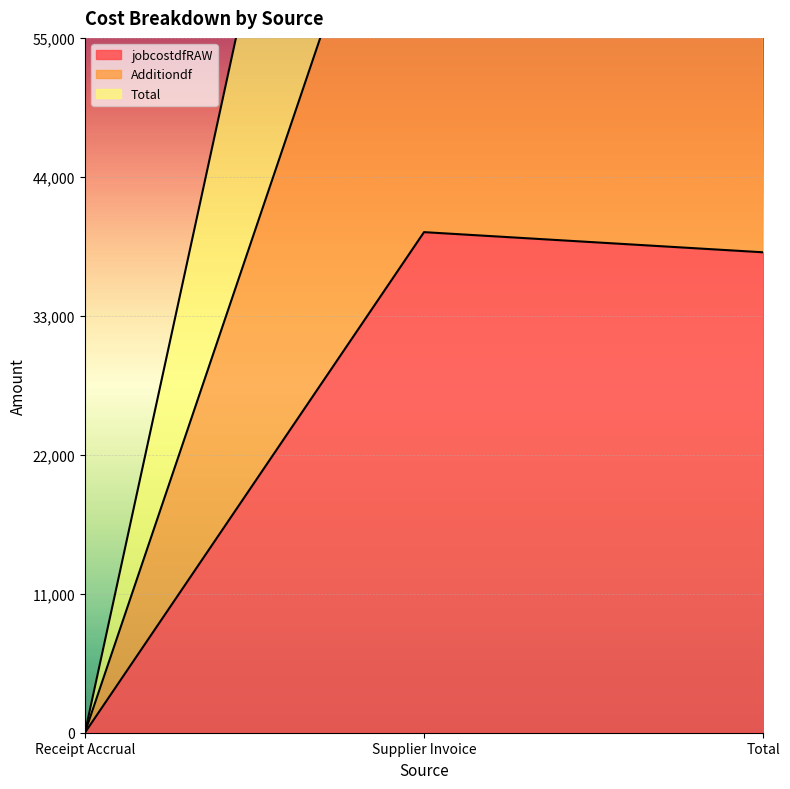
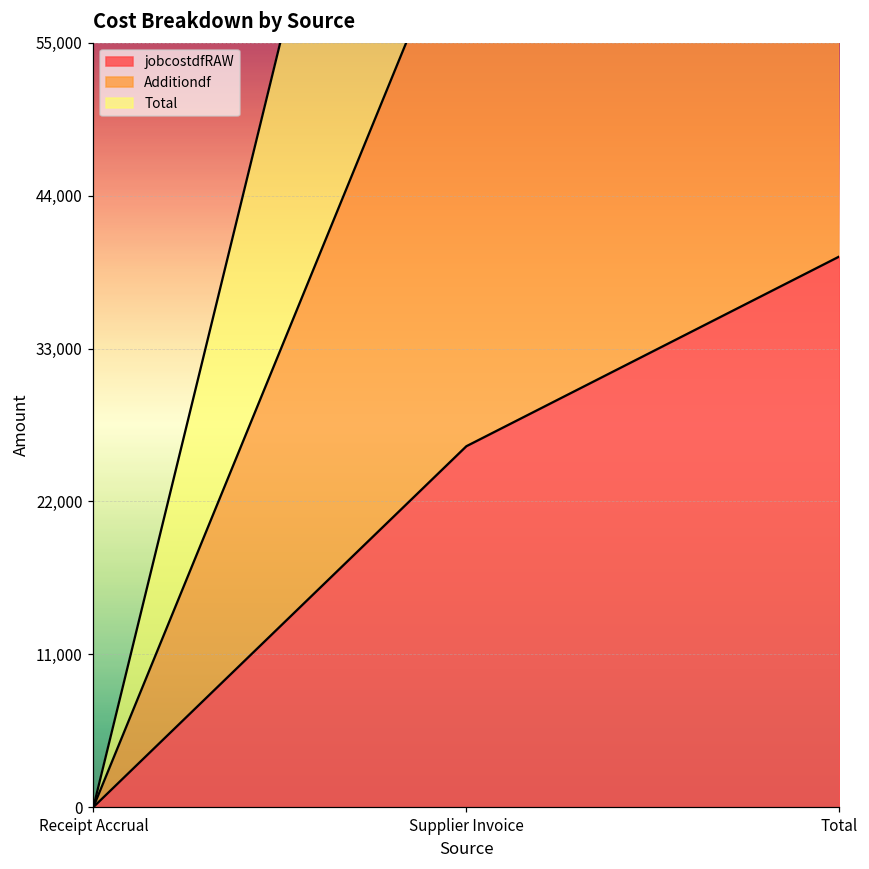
jobcostdfRAW, Supplier Invoice: 39,600 -> 26,000
jobcostdfRAW, Total: 38,000 -> 39,600
